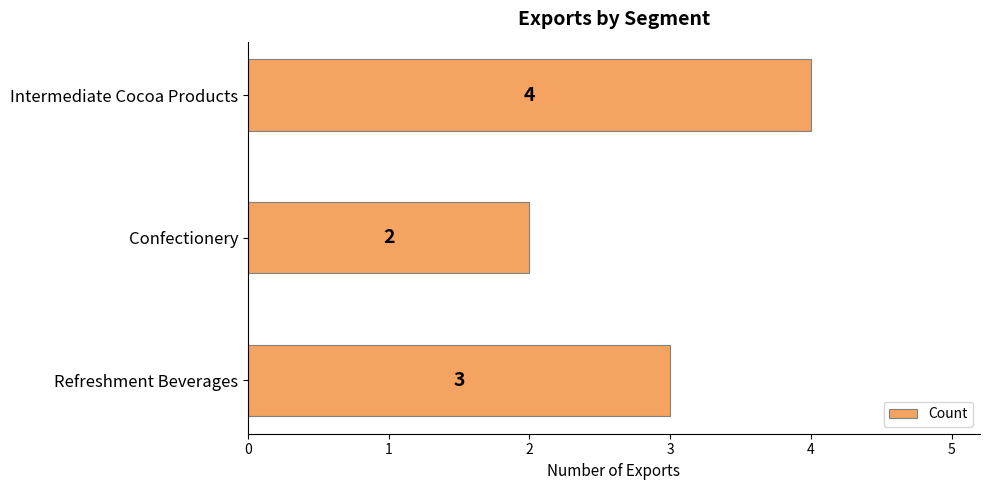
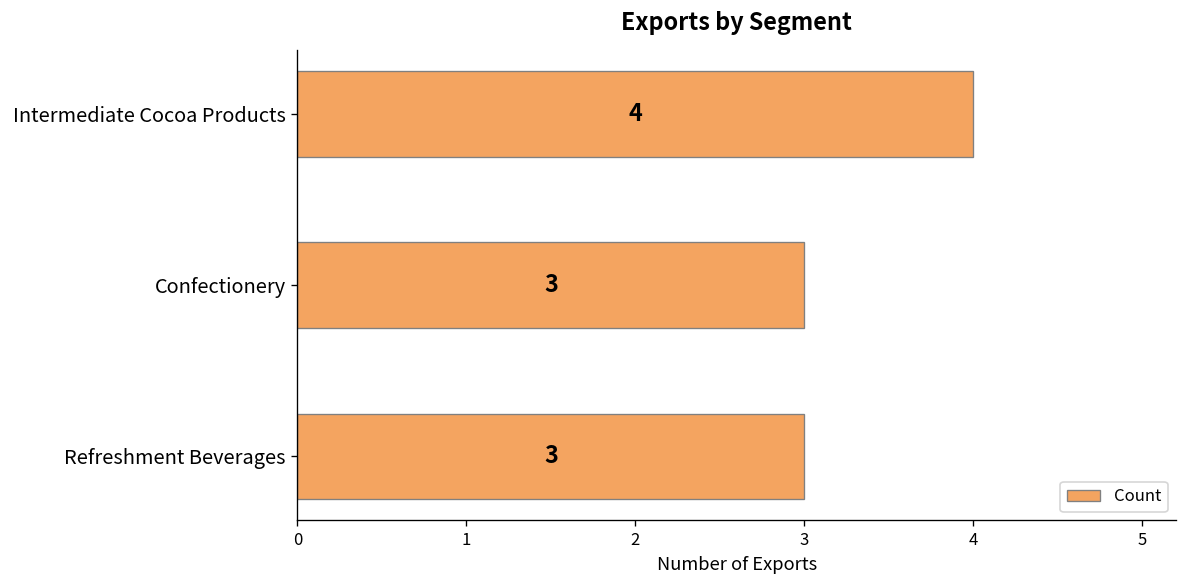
Confectionery: 2 -> 3
